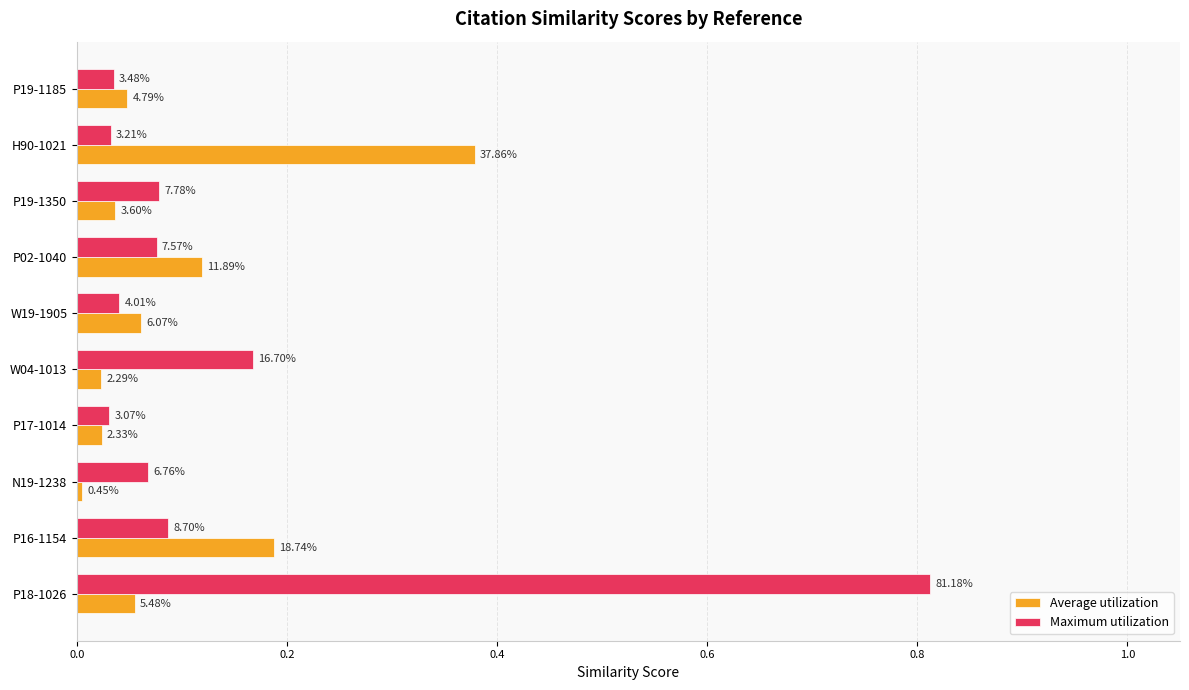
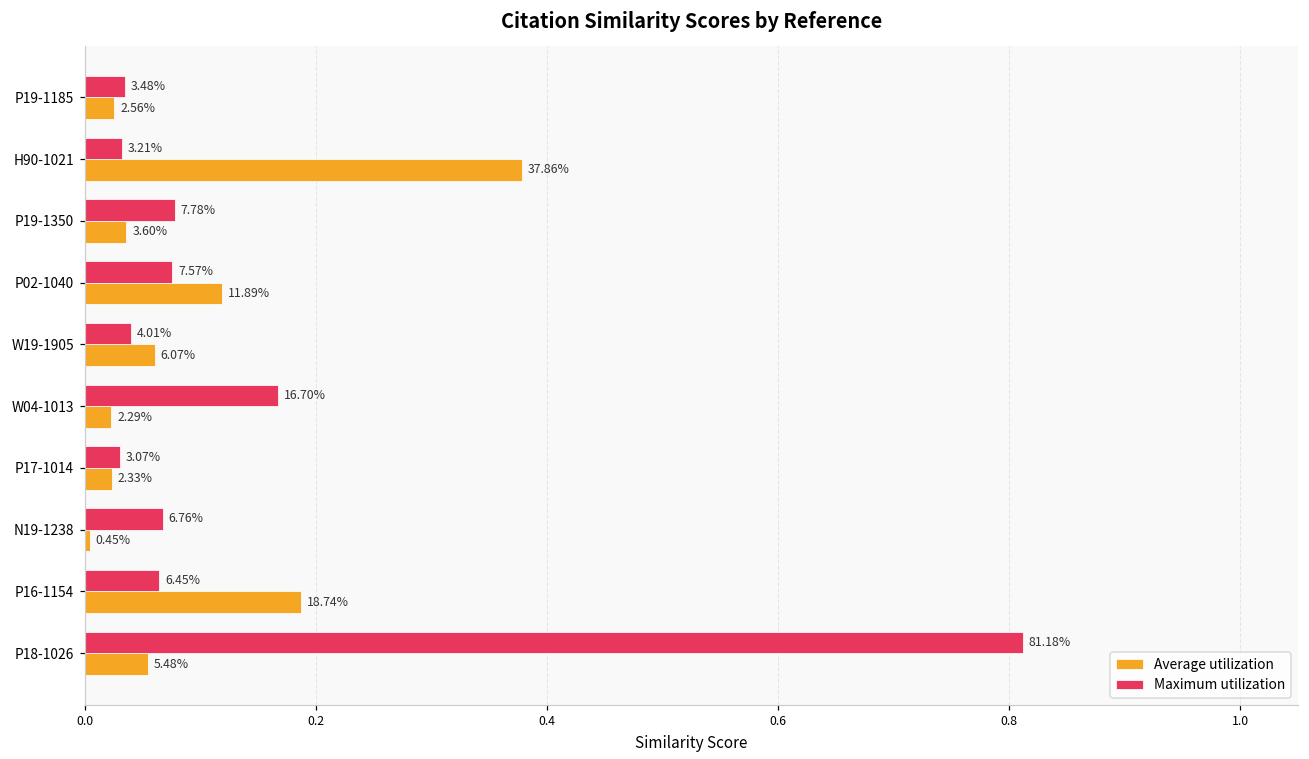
Average utilization, P19-1185: 4.79% -> 2.56%
Maximum utilization, P16-1154: 8.70% -> 6.45%
